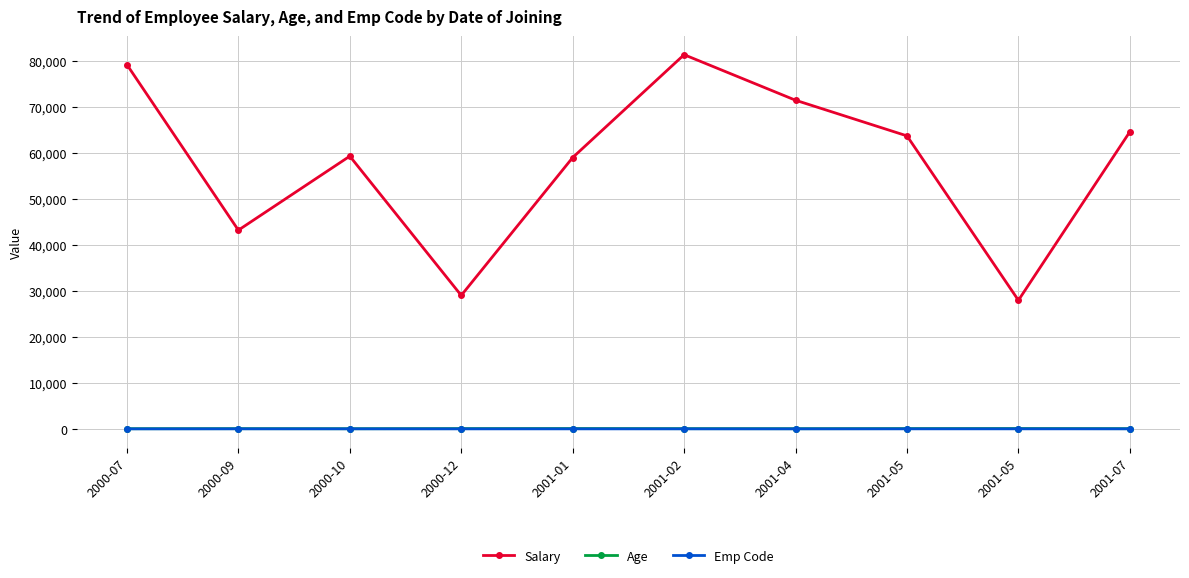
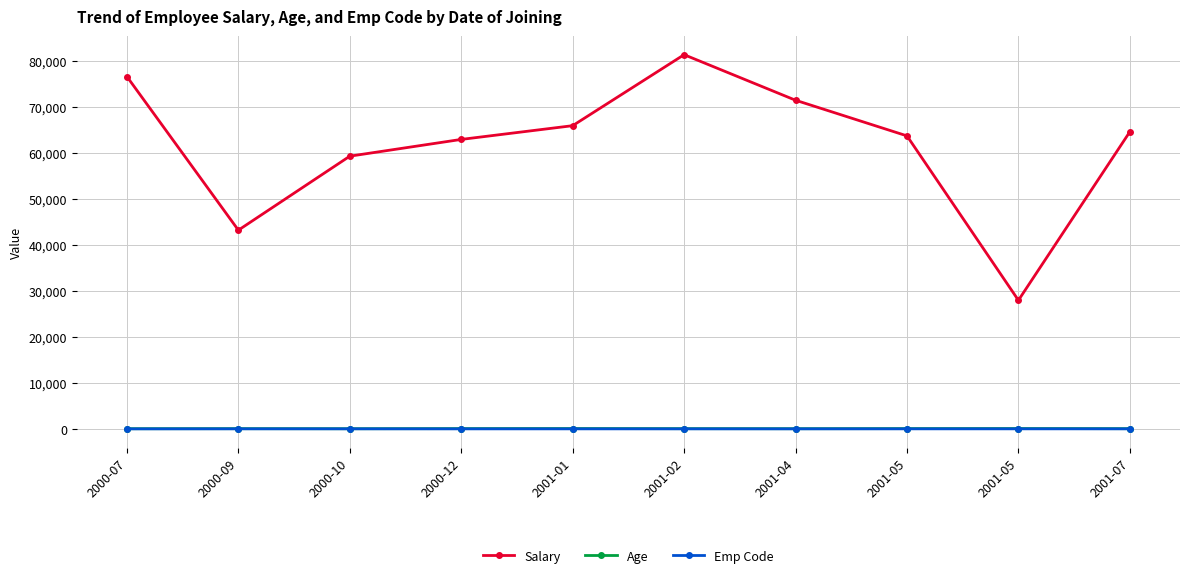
Salary, 2000-07: 79,000 -> 77,000
Salary, 2000-12: 29,000 -> 63,000
Salary, 2001-01: 59,000 -> 66,000
